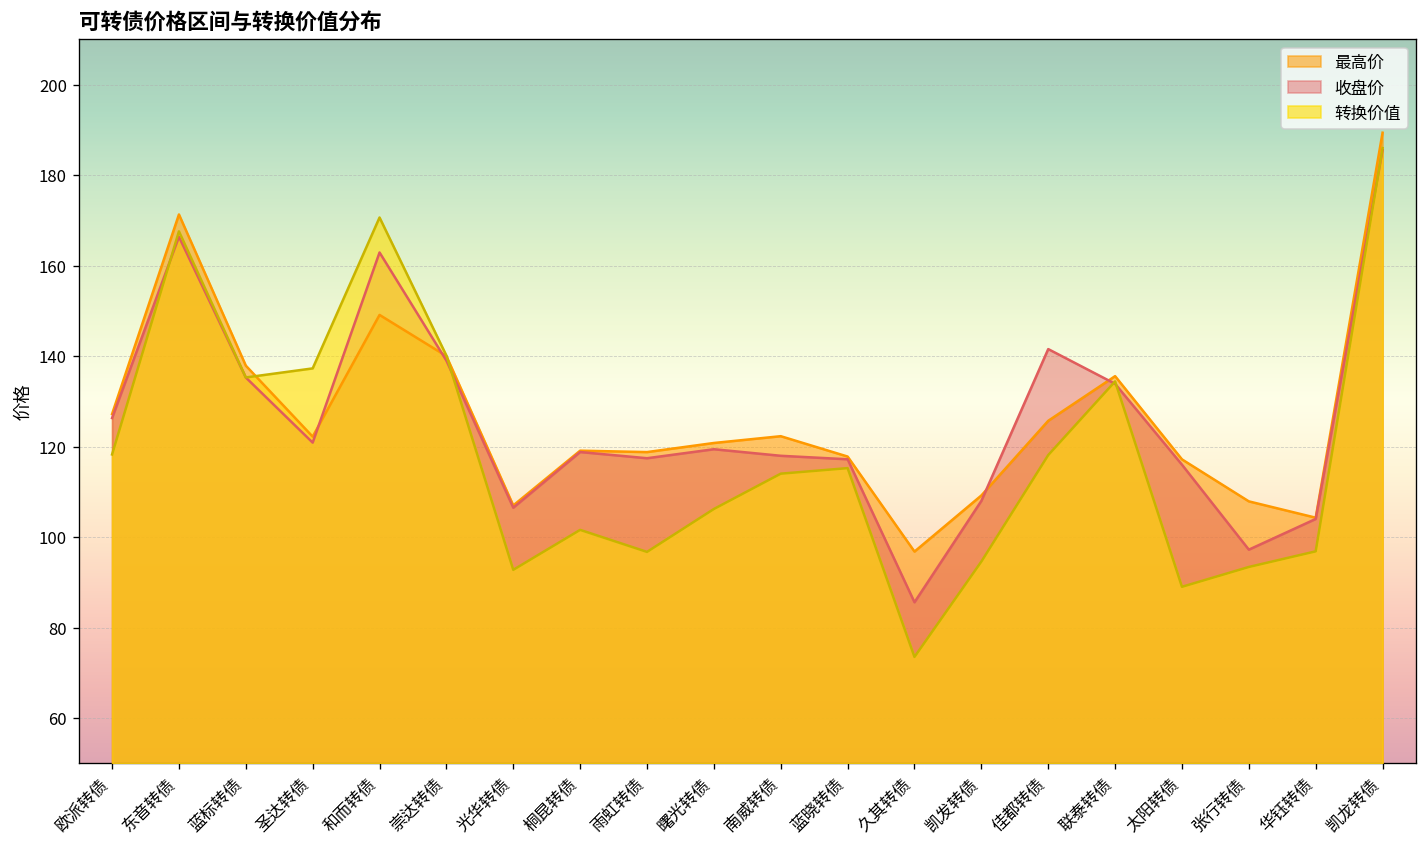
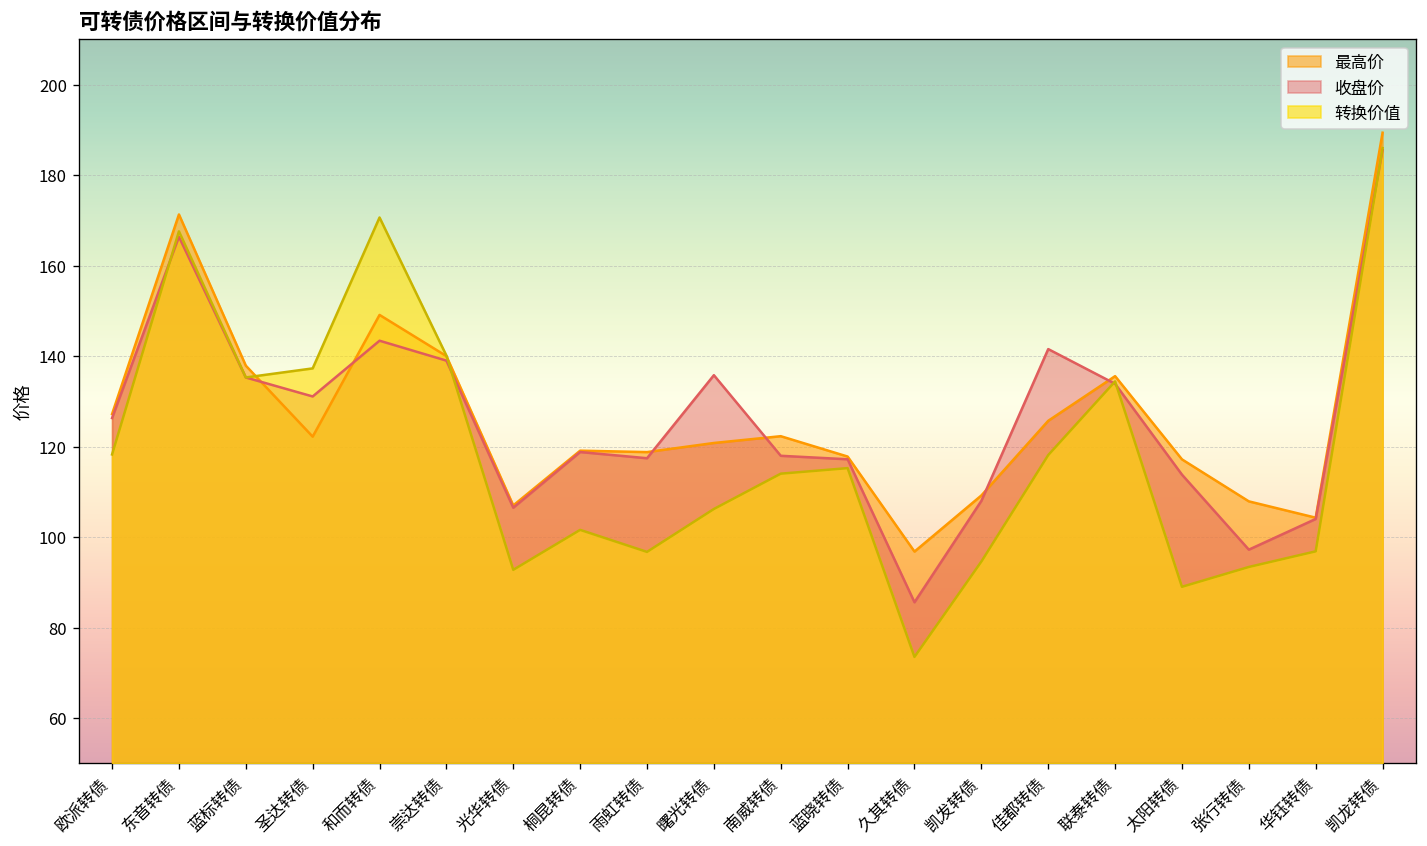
收盘价, 圣达转债: 121 -> 131
收盘价, 和而转债: 163 -> 143
收盘价, 曙光转债: 119 -> 136
收盘价, 太阳转债: 116 -> 114
